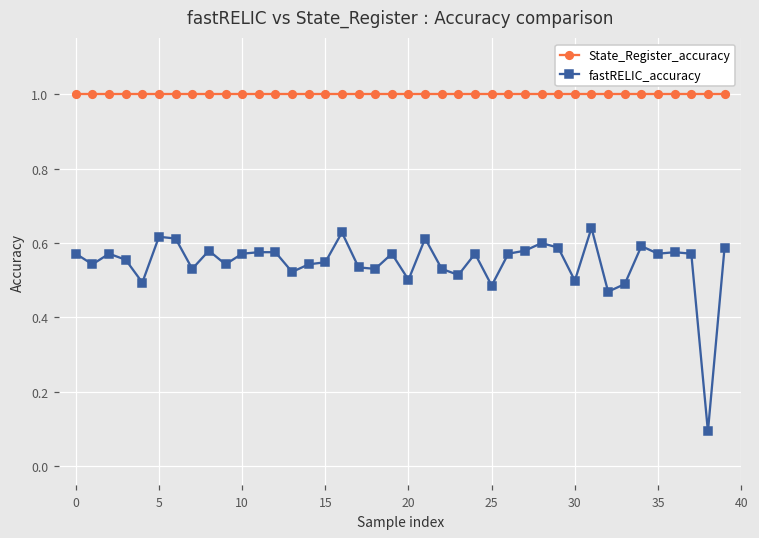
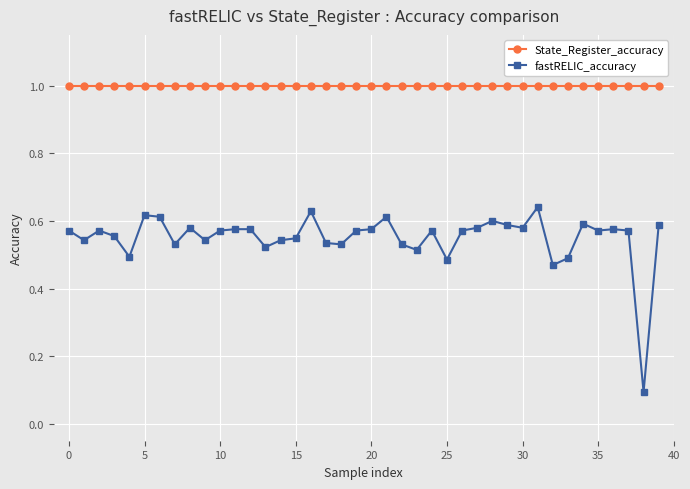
fastRELIC_accuracy, 20: 0.50 -> 0.58
fastRELIC_accuracy, 30: 0.50 -> 0.58
